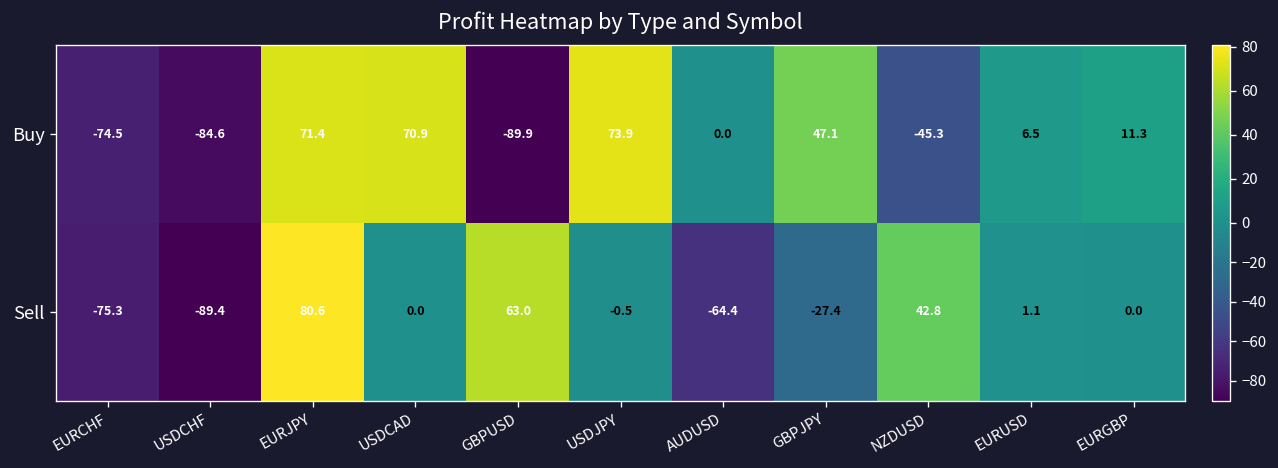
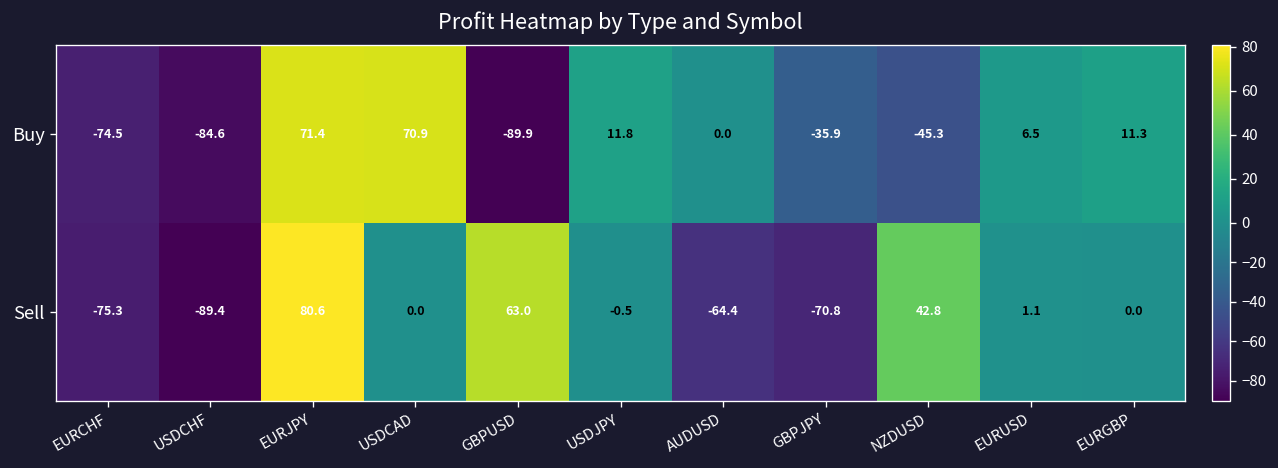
Buy, USDJPY: 73.9 -> 11.8
Buy, GBPJPY: 47.1 -> -35.9
Sell, GBPJPY: -27.4 -> -70.8
